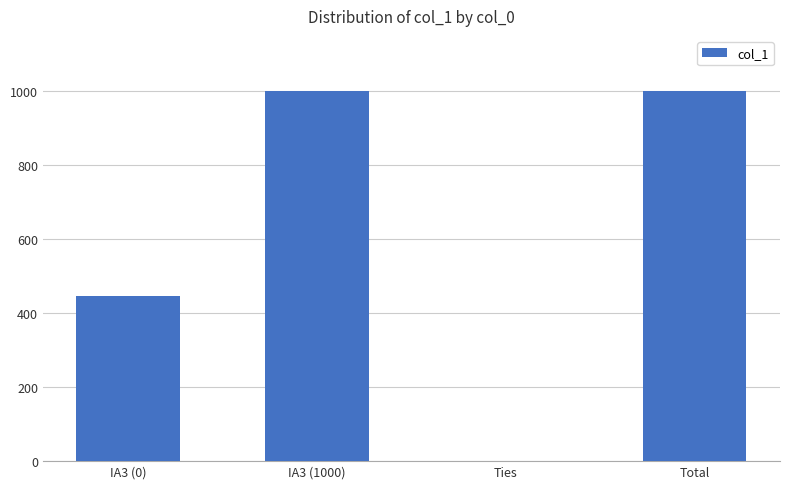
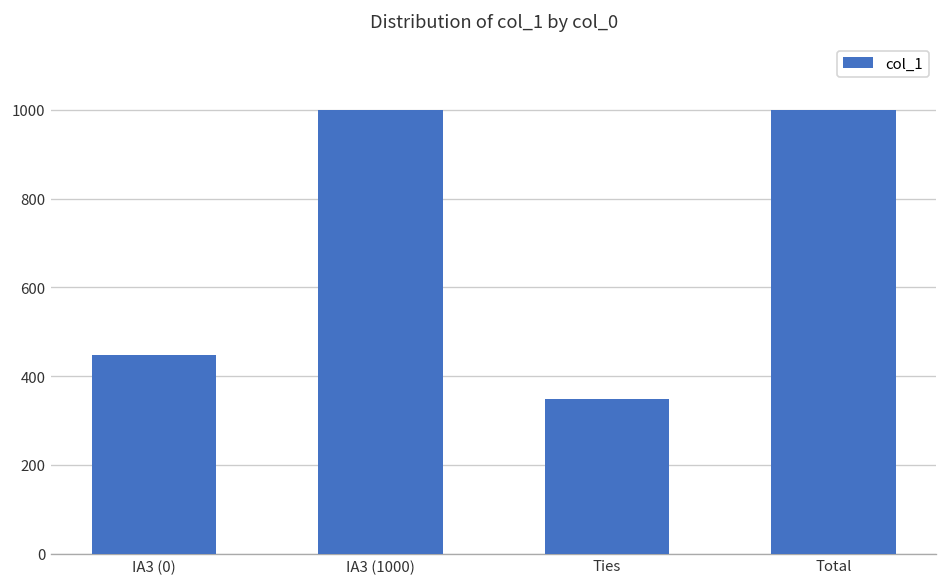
Ties: 0 -> 350
